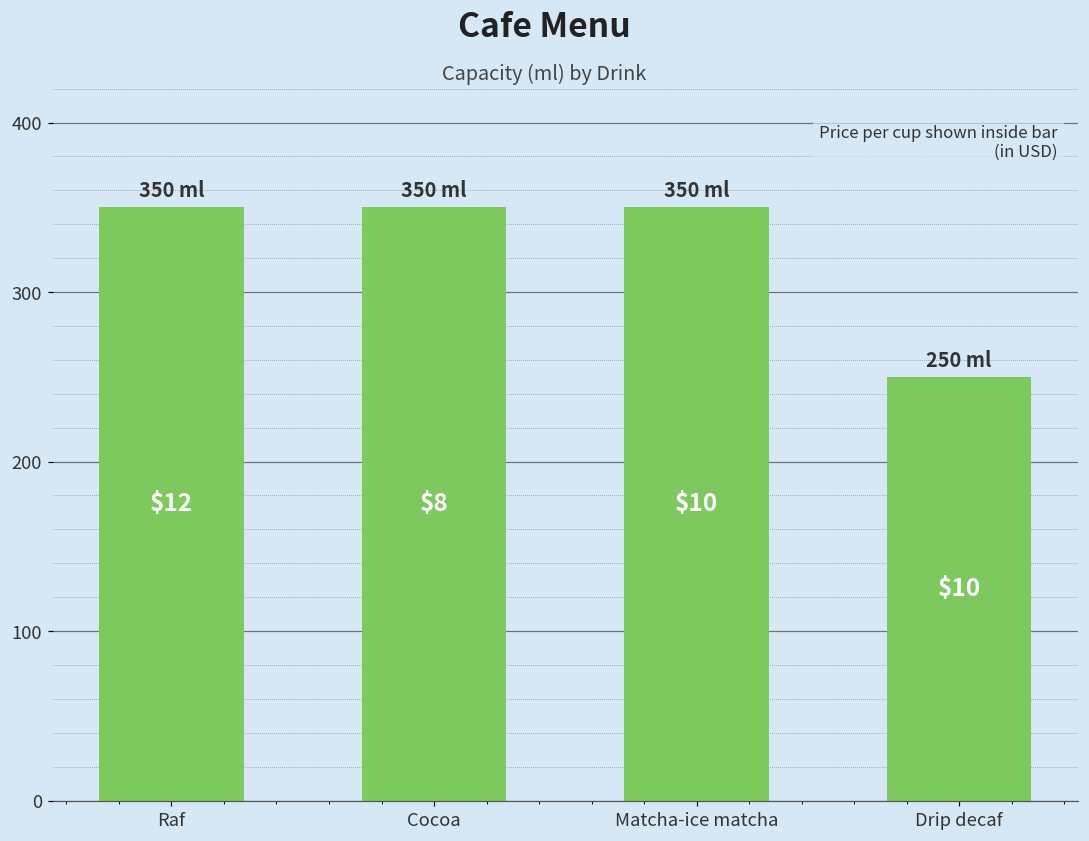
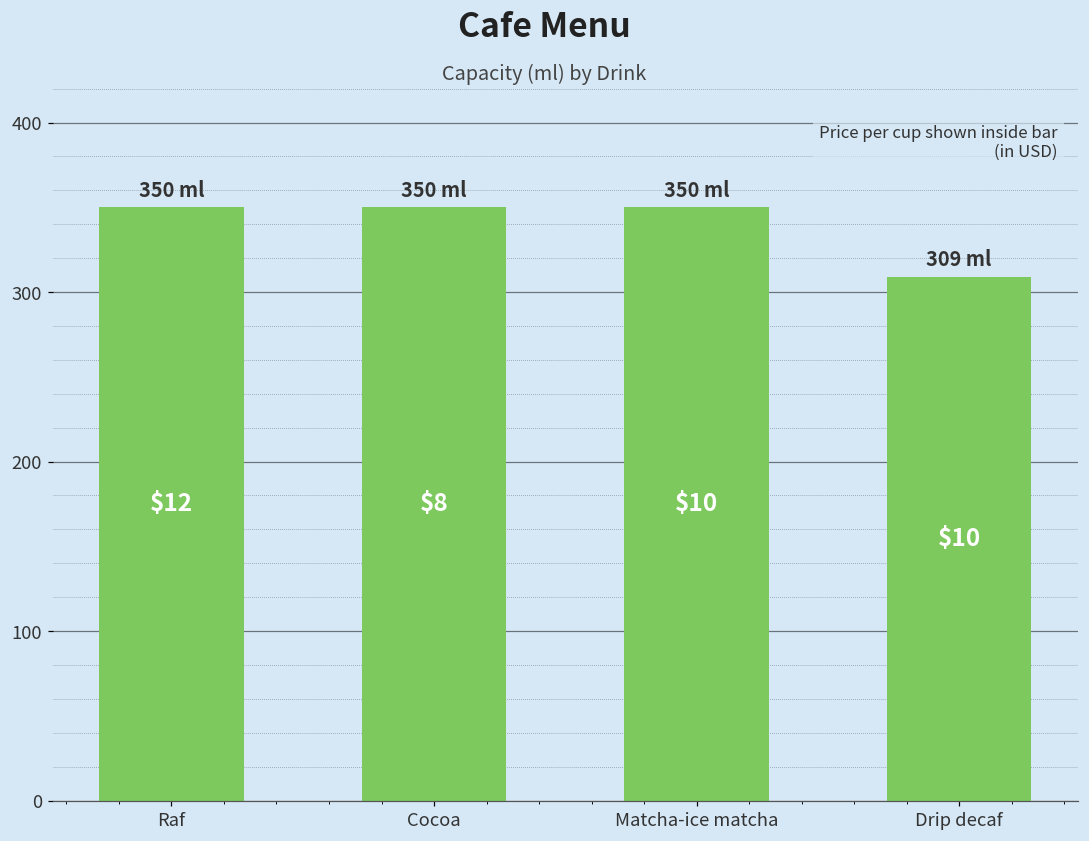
Drip decaf: 250 -> 309
